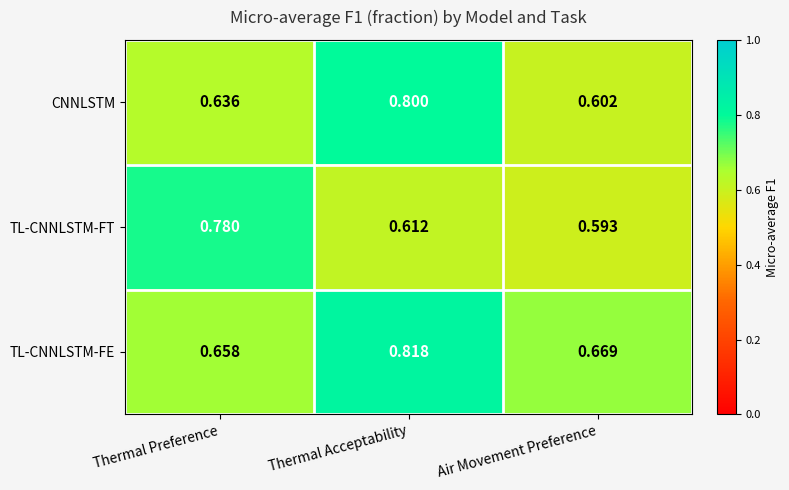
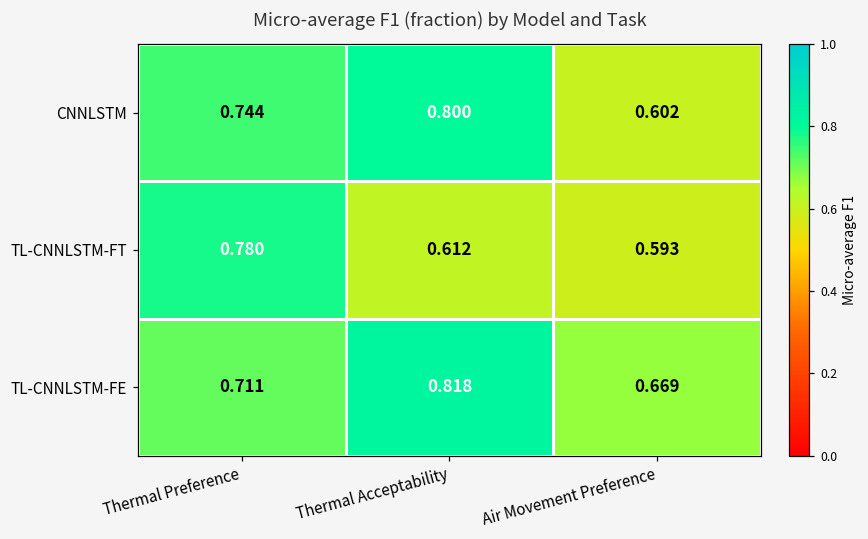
CNNLSTM, Thermal Preference: 0.636 -> 0.744
TL-CNNLSTM-FE, Thermal Preference: 0.658 -> 0.711
